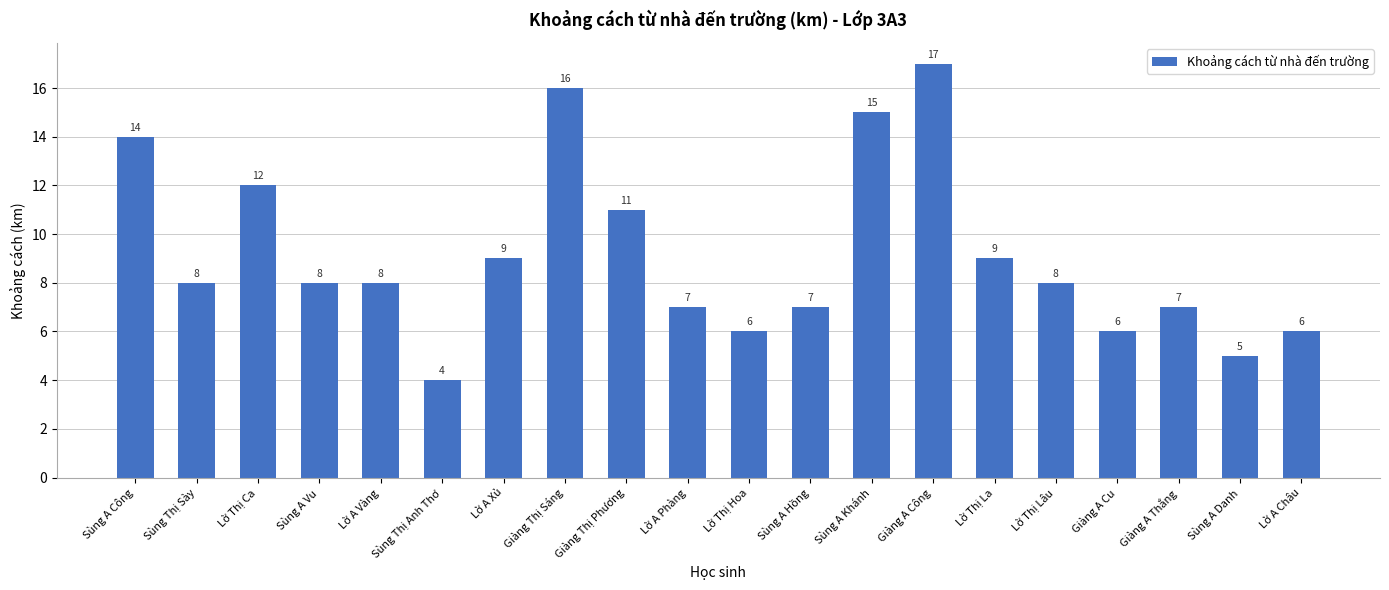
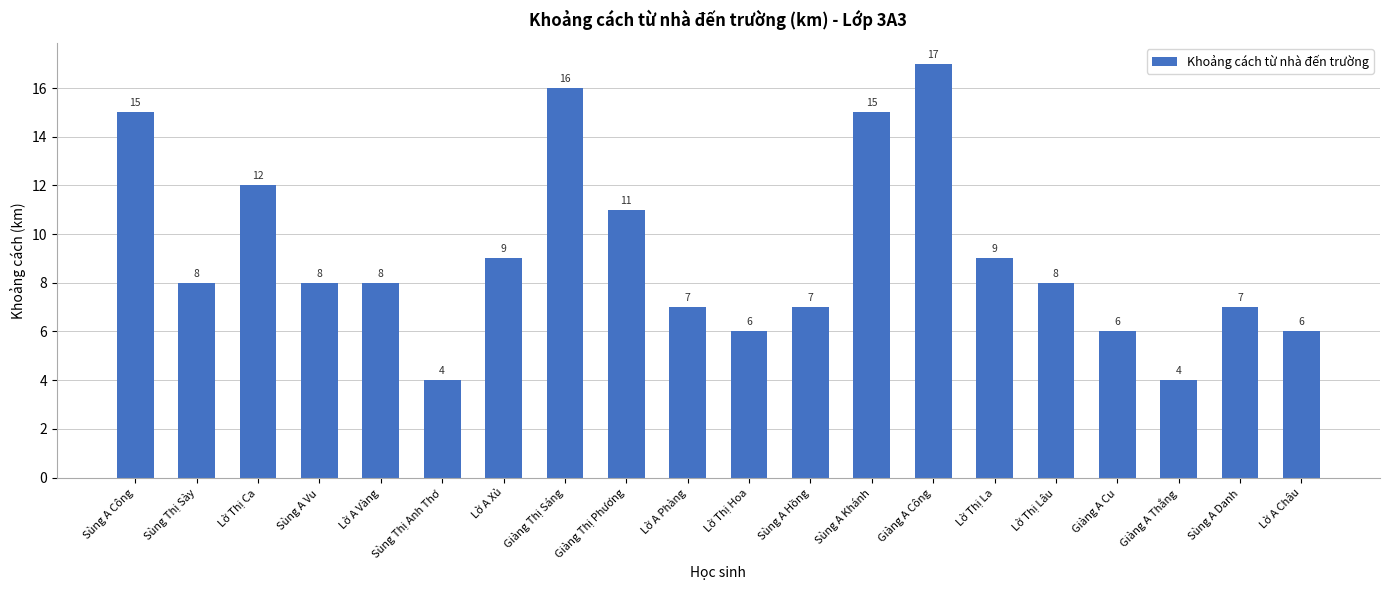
Sùng A Công: 14 -> 15
Giàng A Thắng: 7 -> 4
Sùng A Danh: 5 -> 7
